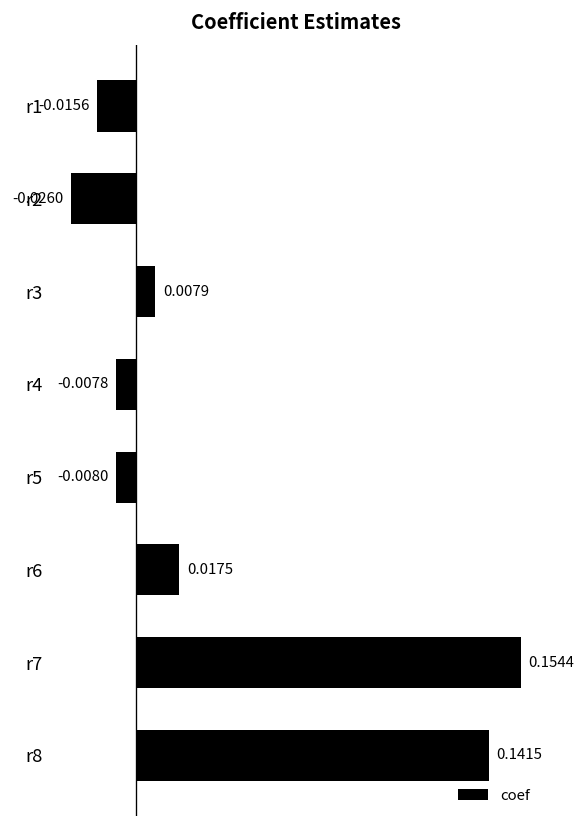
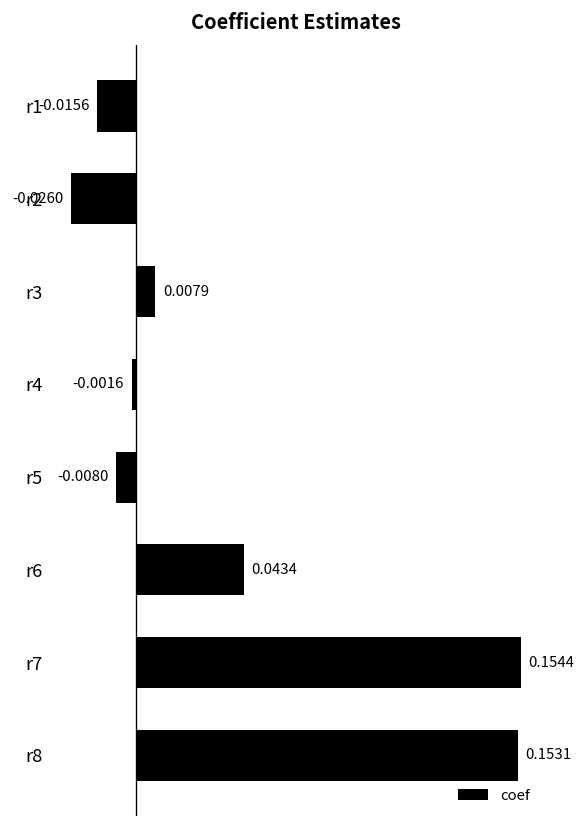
r4: -0.0078 -> -0.0016
r6: 0.0175 -> 0.0434
r8: 0.1415 -> 0.1531
